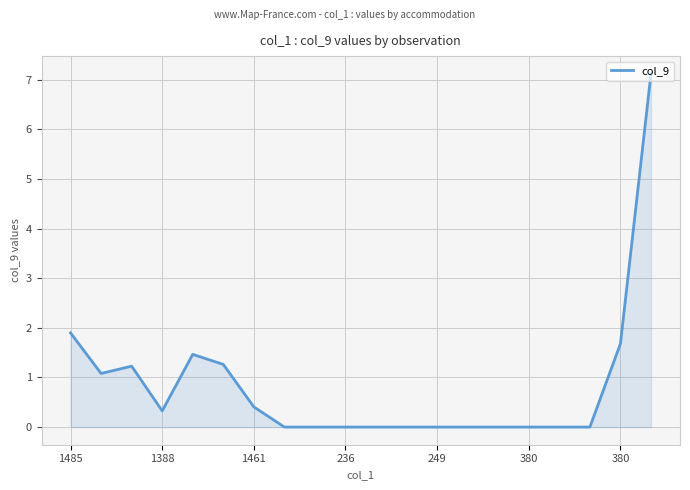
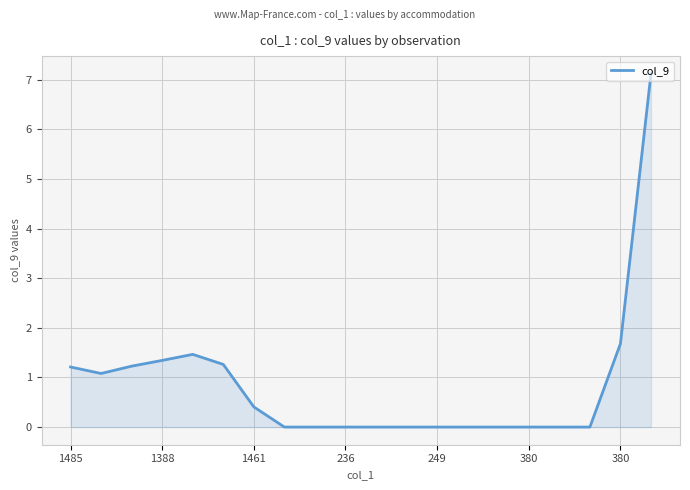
1485: 1.9 -> 1.2
1388: 0.3 -> 1.3
